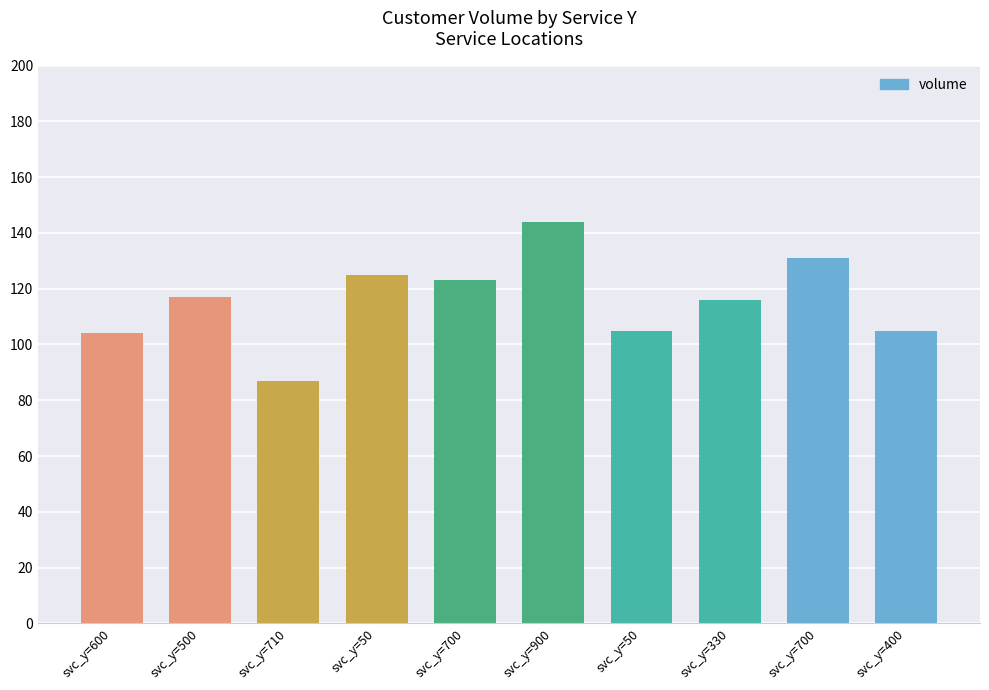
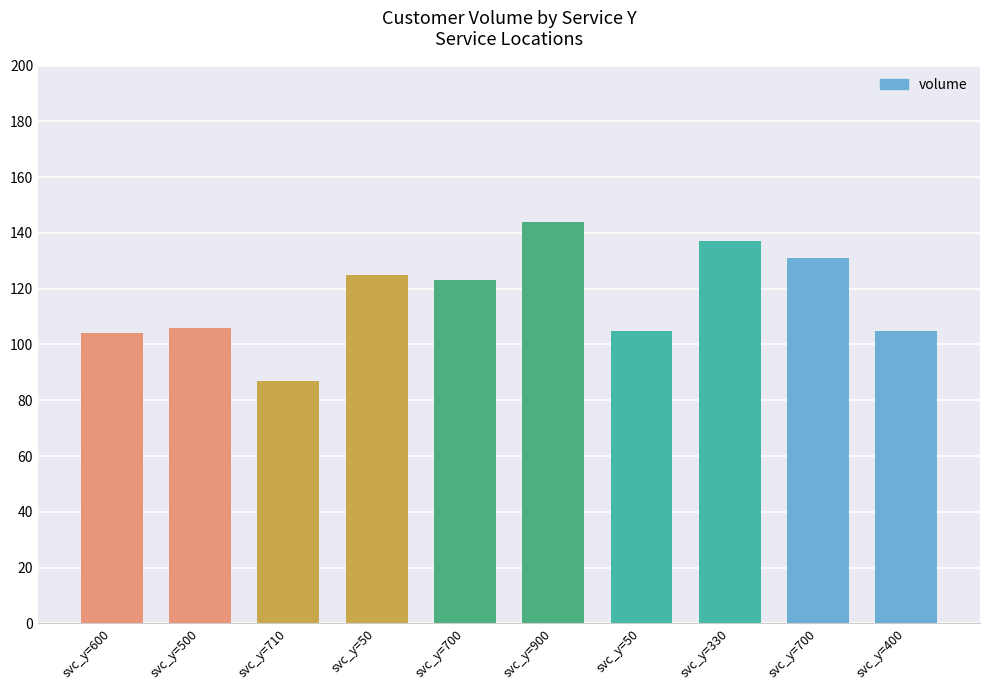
svc_y=500: 117 -> 106
svc_y=330: 116 -> 137
